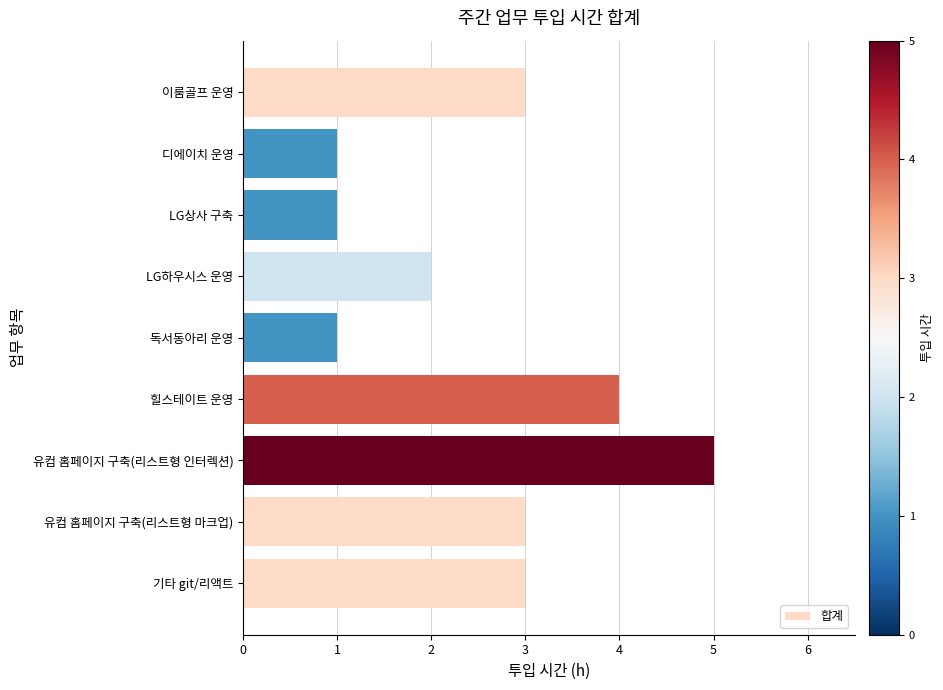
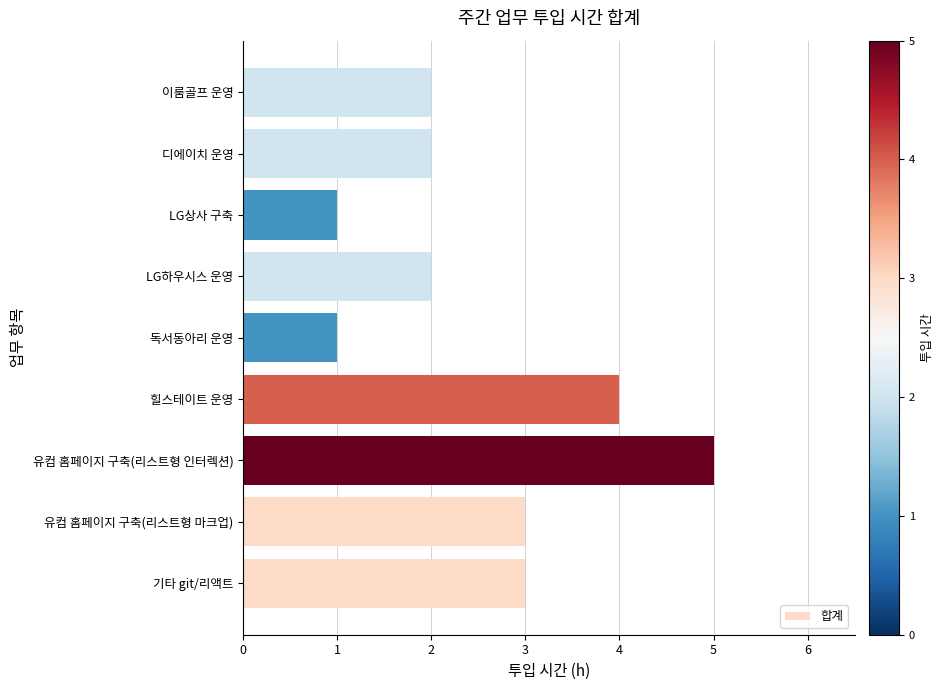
이룸골프 운영: 3 -> 2
디에이치 운영: 1 -> 2
